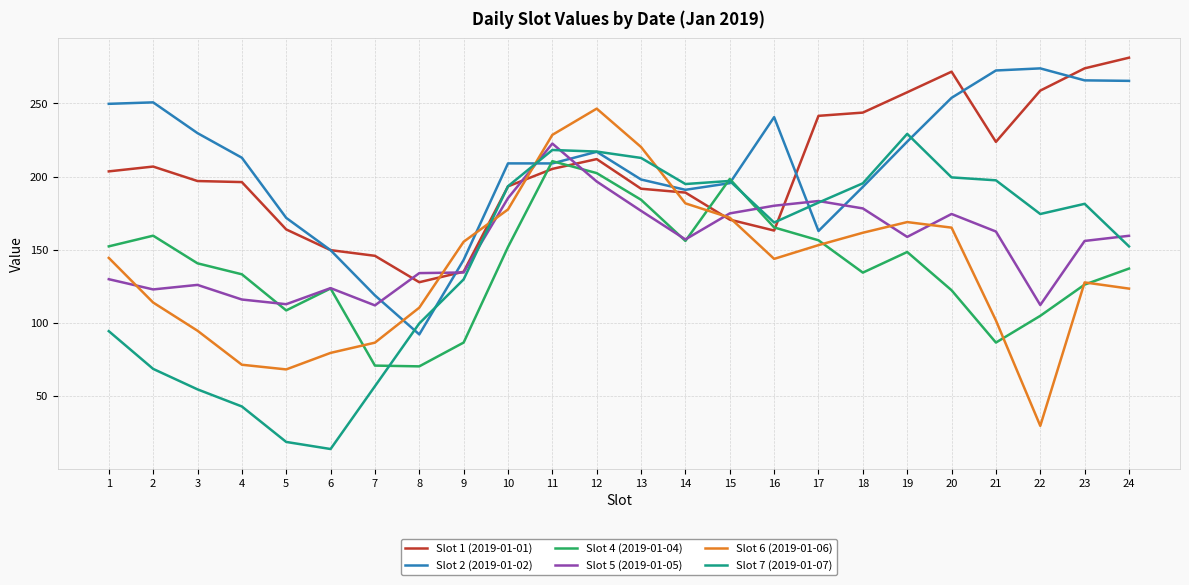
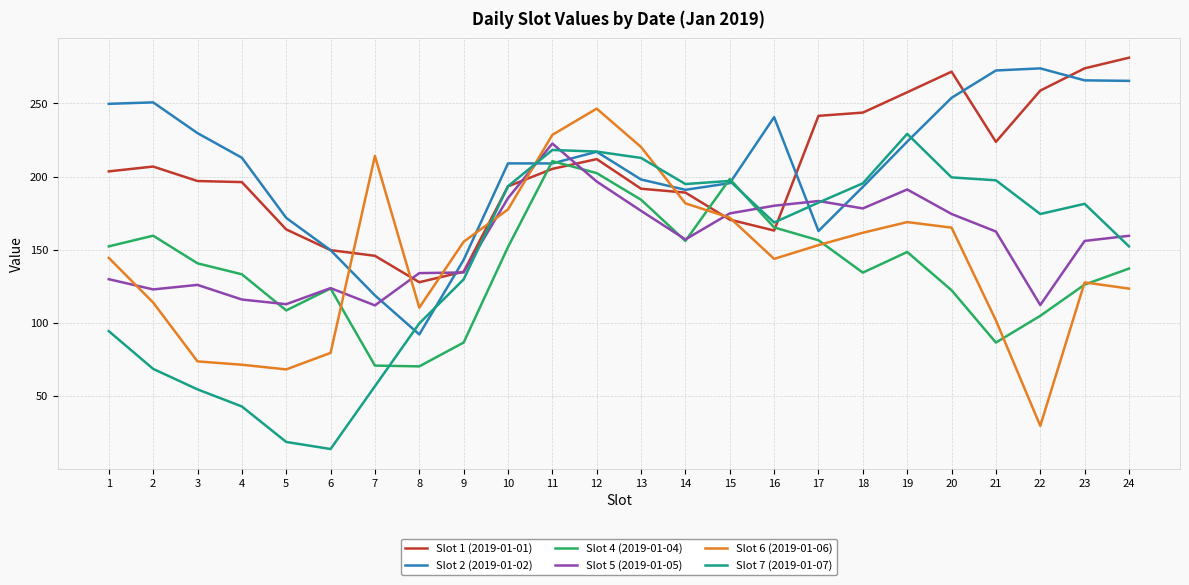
Slot 6 (2019-01-06), 3: 95 -> 74
Slot 6 (2019-01-06), 7: 86 -> 214
Slot 5 (2019-01-05), 19: 159 -> 191
